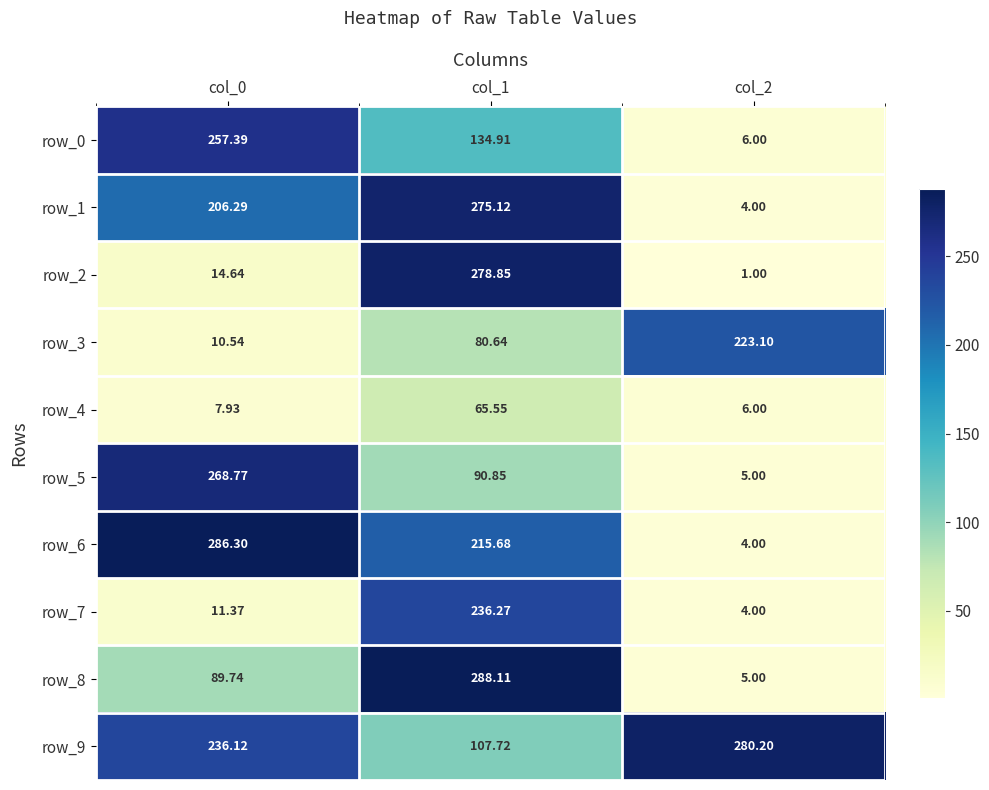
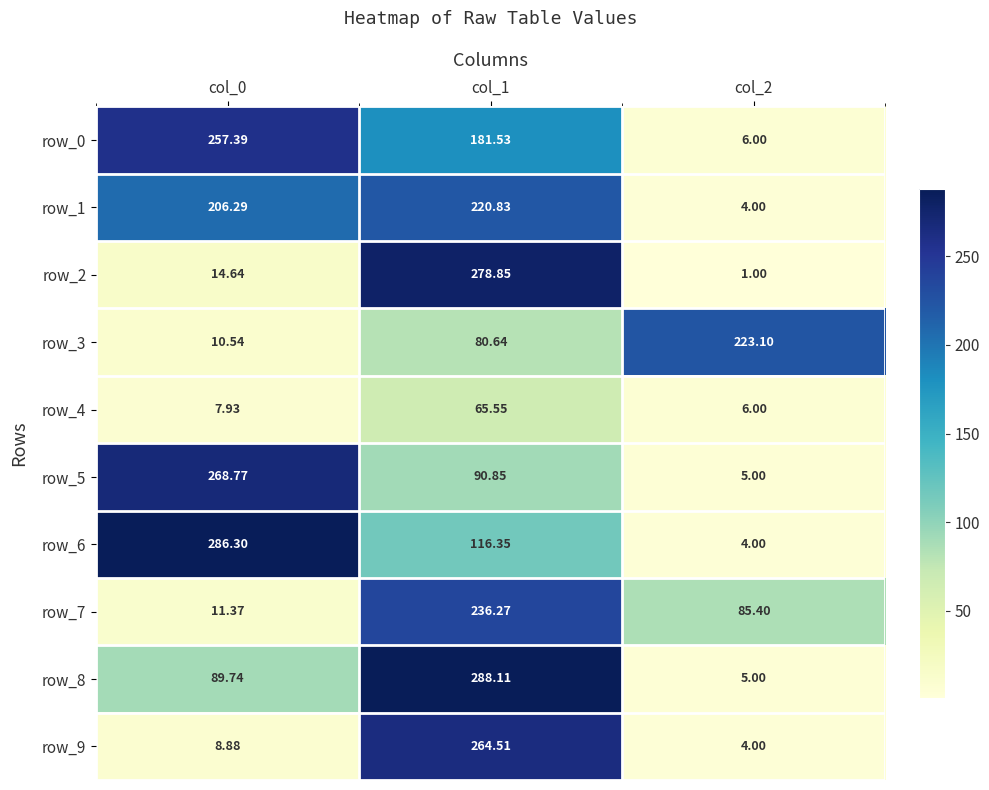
row_0, col_1: 134.91 -> 181.53
row_1, col_1: 275.12 -> 220.83
row_6, col_1: 215.68 -> 116.35
row_7, col_2: 4.00 -> 85.40
row_9, col_0: 236.12 -> 8.88
row_9, col_1: 107.72 -> 264.51
row_9, col_2: 280.20 -> 4.00
